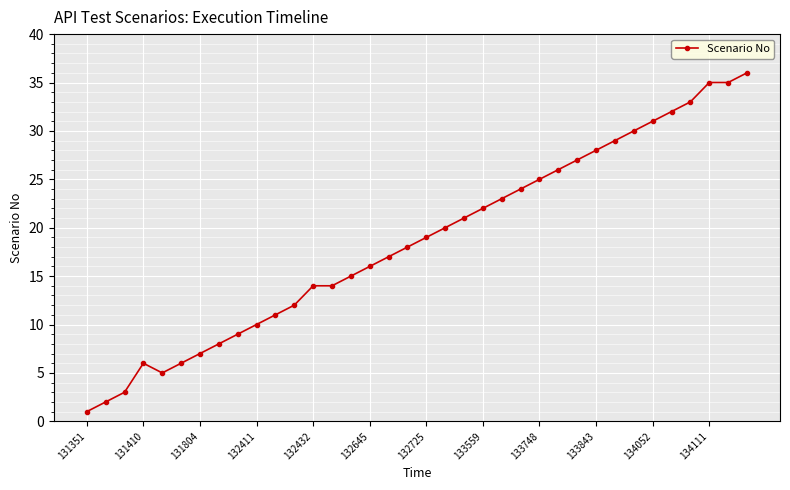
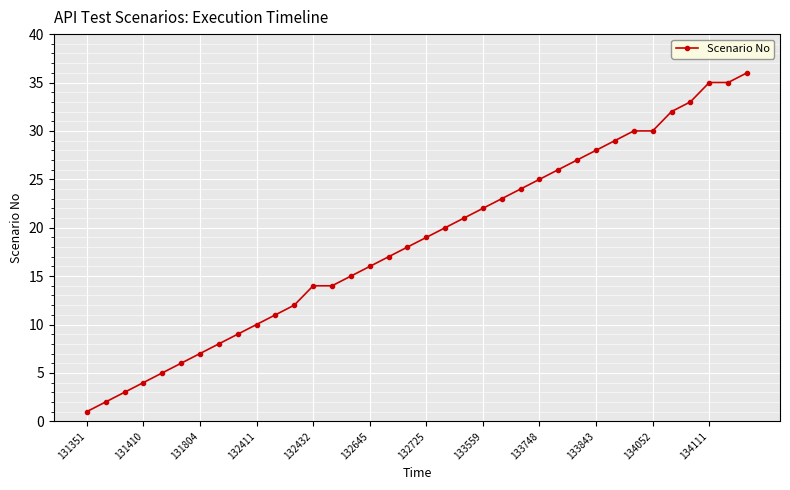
131410: 6 -> 4
134052: 31 -> 30
